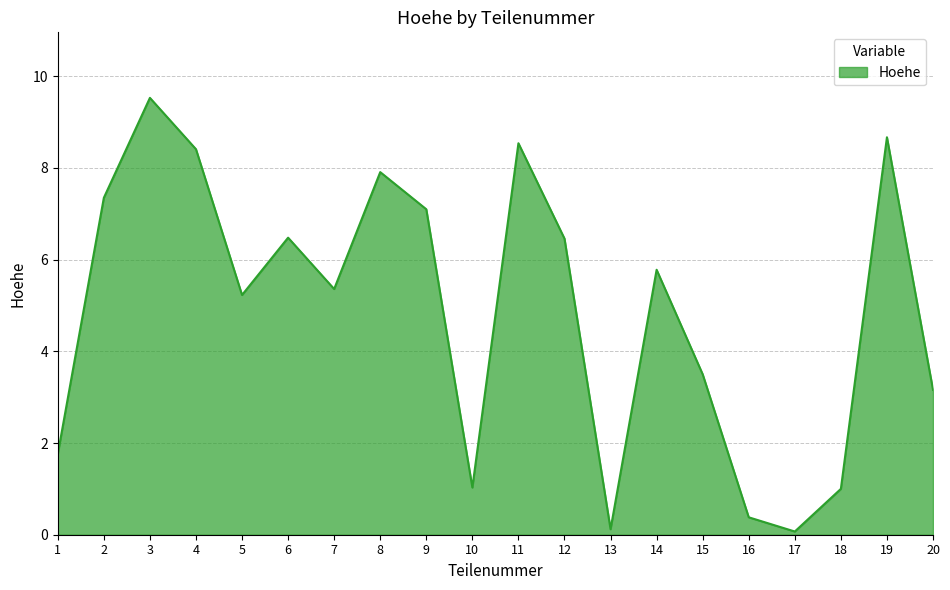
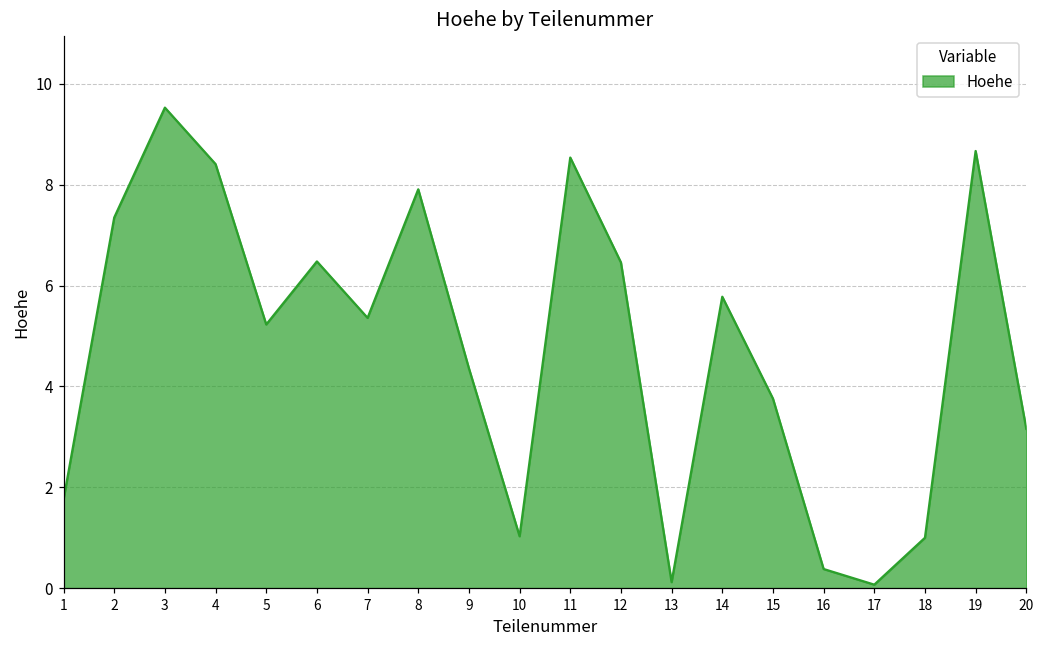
9: 7.1 -> 4.4
15: 3.5 -> 3.8
